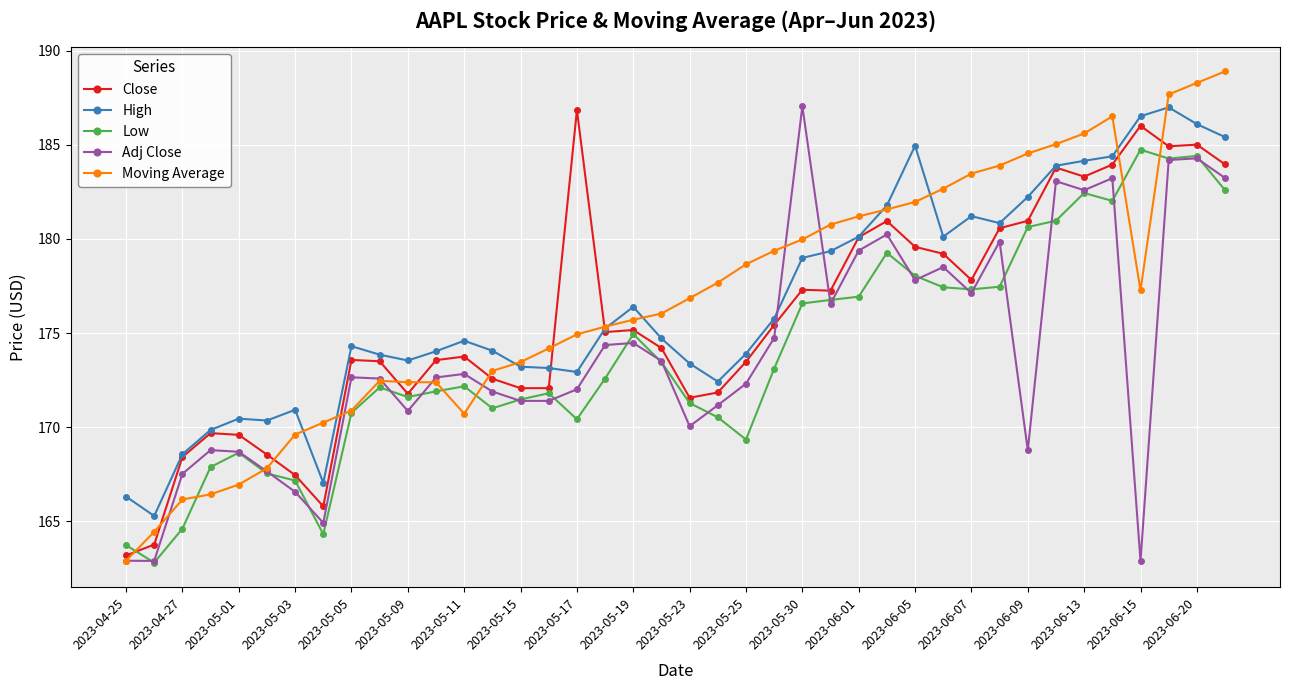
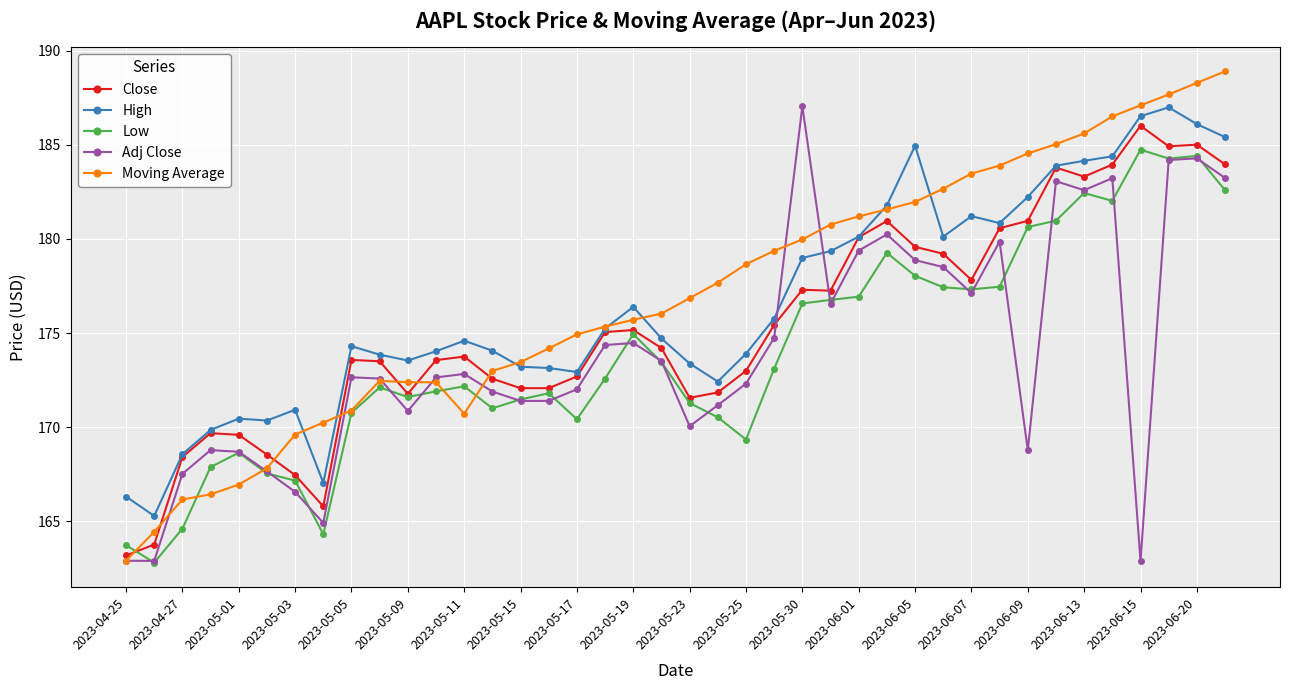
Close, 2023-05-17: 186.8 -> 172.7
Close, 2023-05-25: 173.5 -> 173.0
Adj Close, 2023-06-05: 177.8 -> 178.9
Moving Average, 2023-06-15: 177.3 -> 187.1
